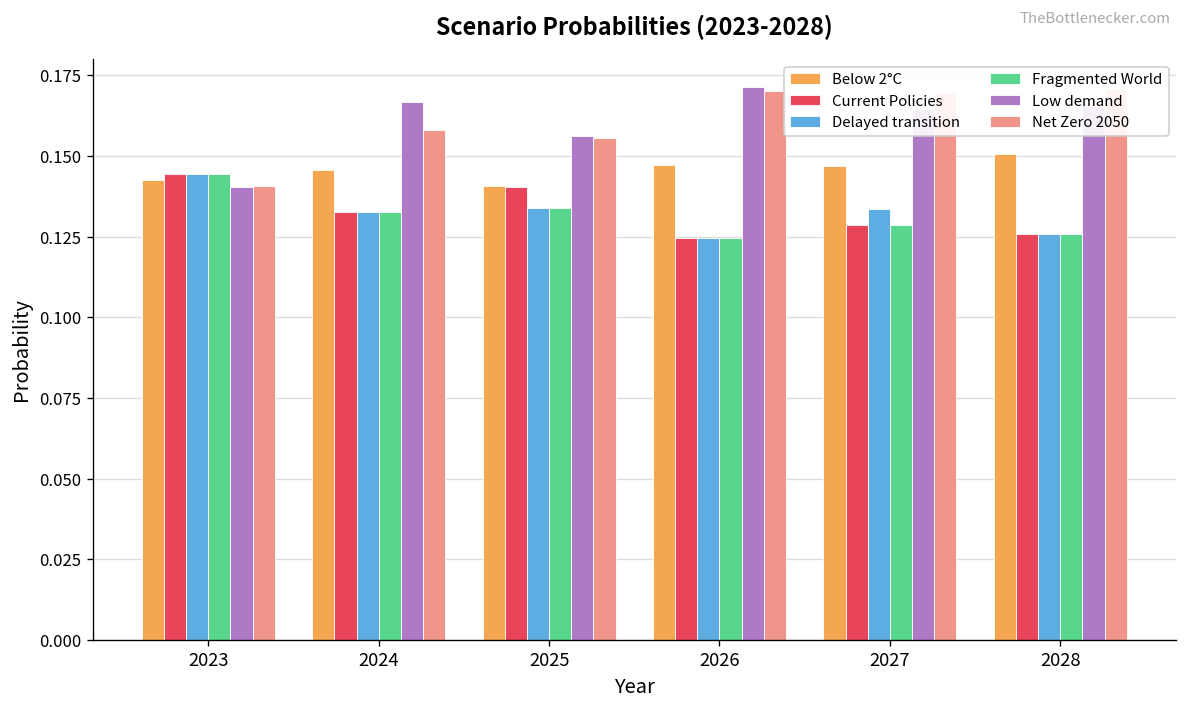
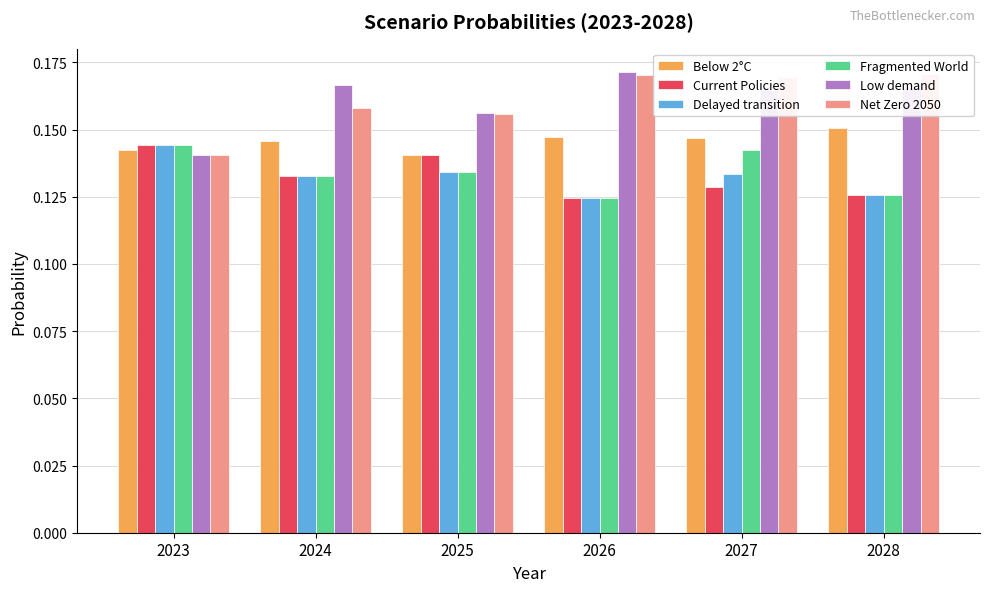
Fragmented World, 2027: 0.129 -> 0.142
